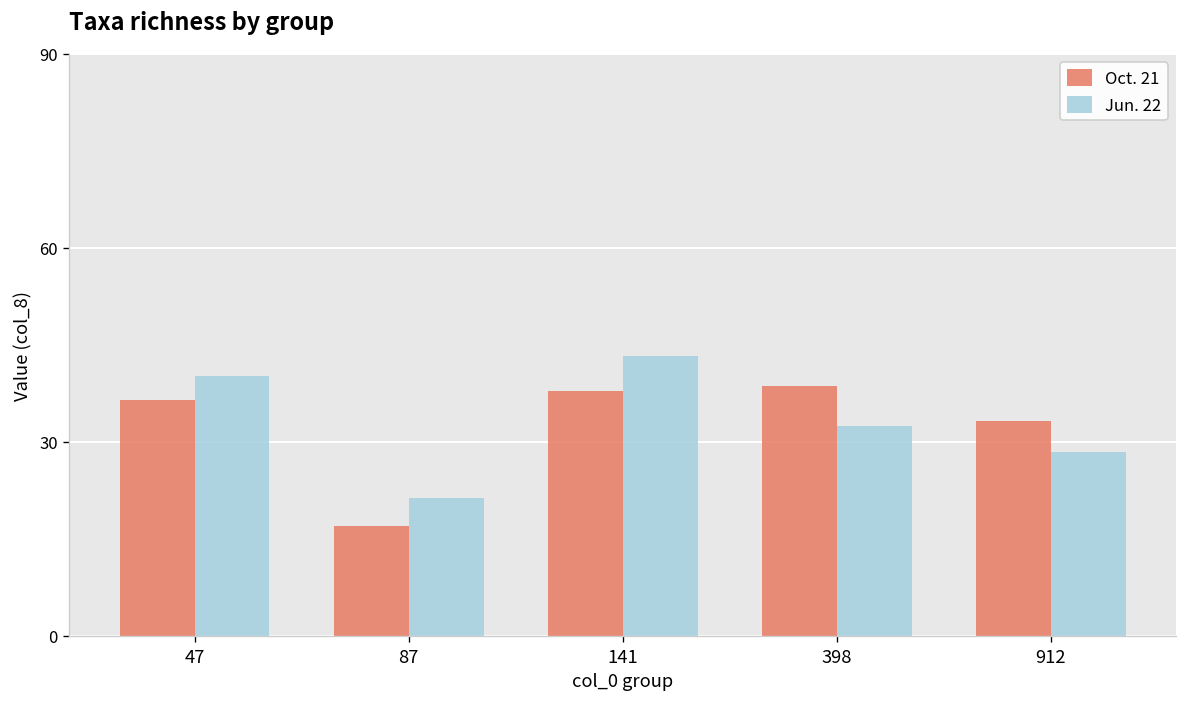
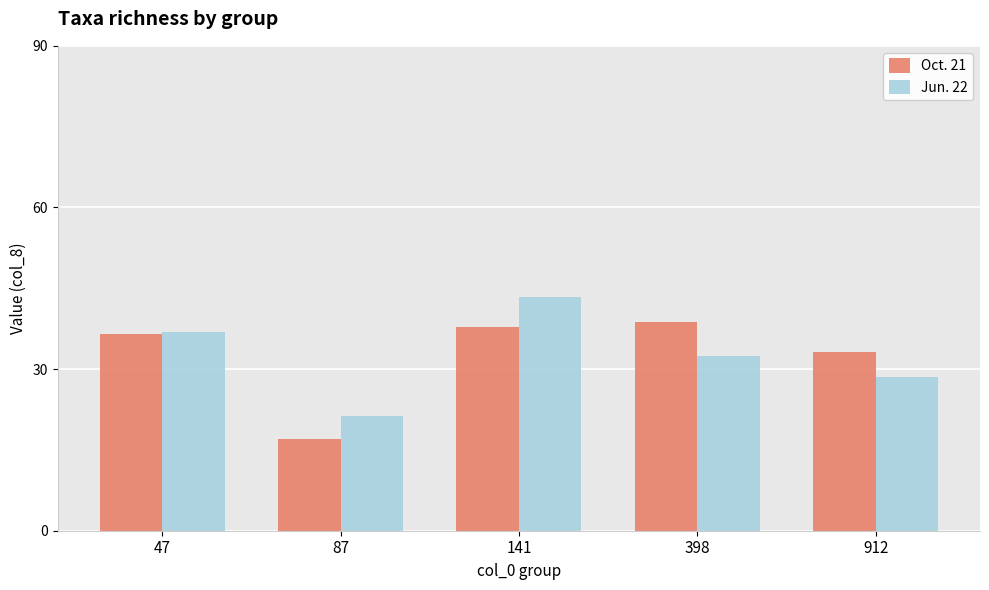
Jun. 22, 47: 40 -> 37
